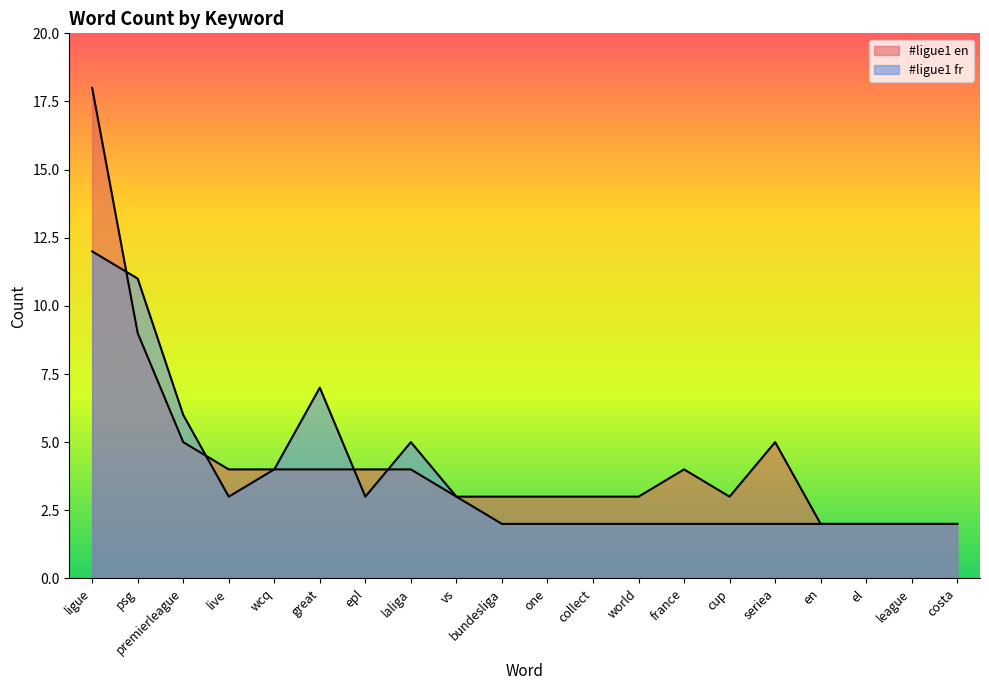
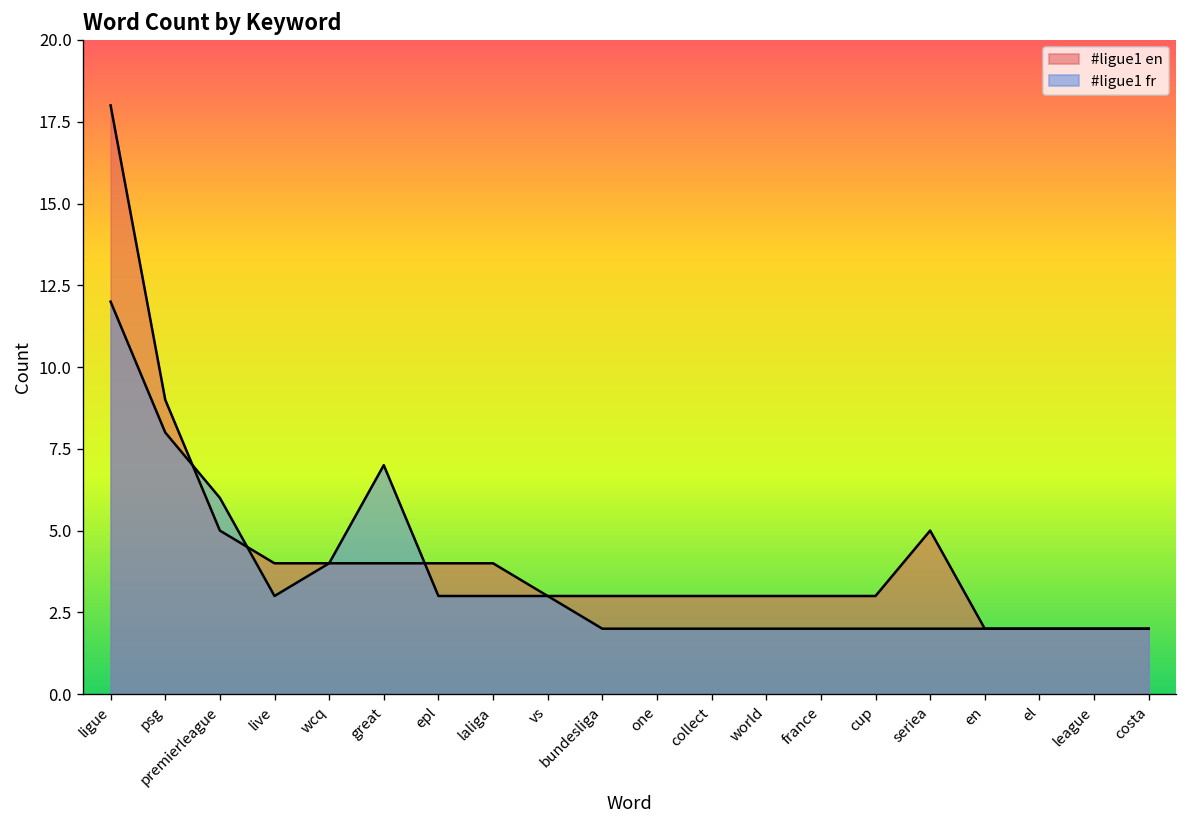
#ligue1 fr, psg: 11 -> 8
#ligue1 fr, laliga: 5 -> 3
#ligue1 en, france: 4 -> 3
